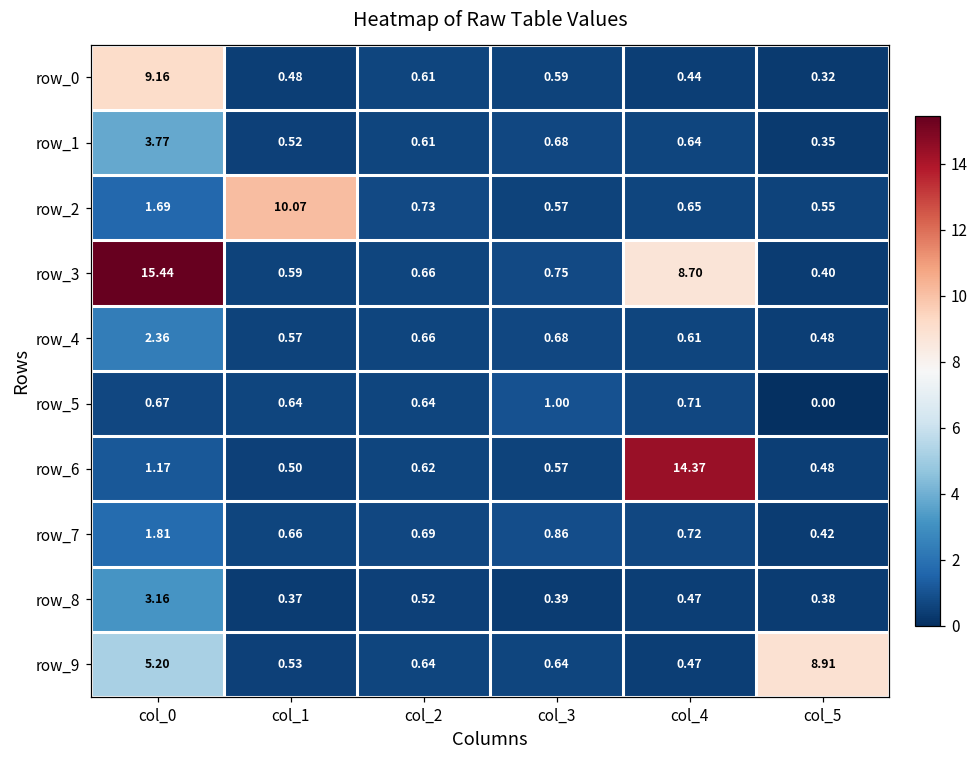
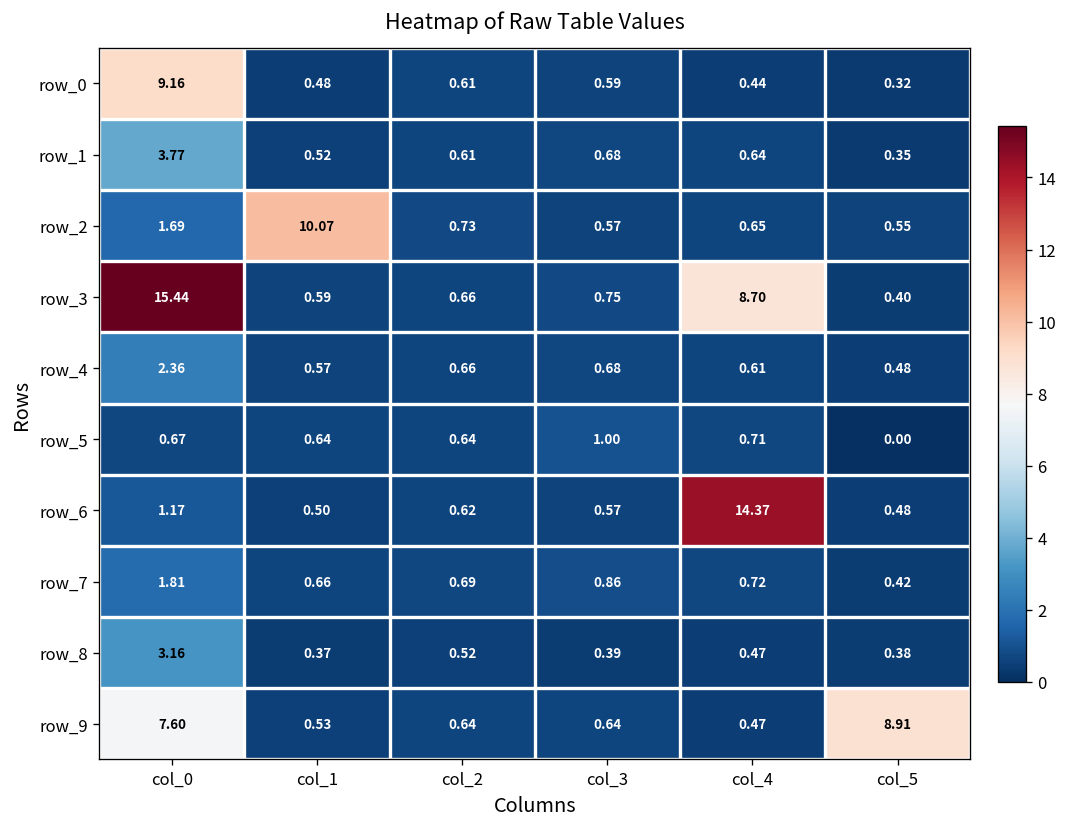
row_9, col_0: 5.20 -> 7.60
